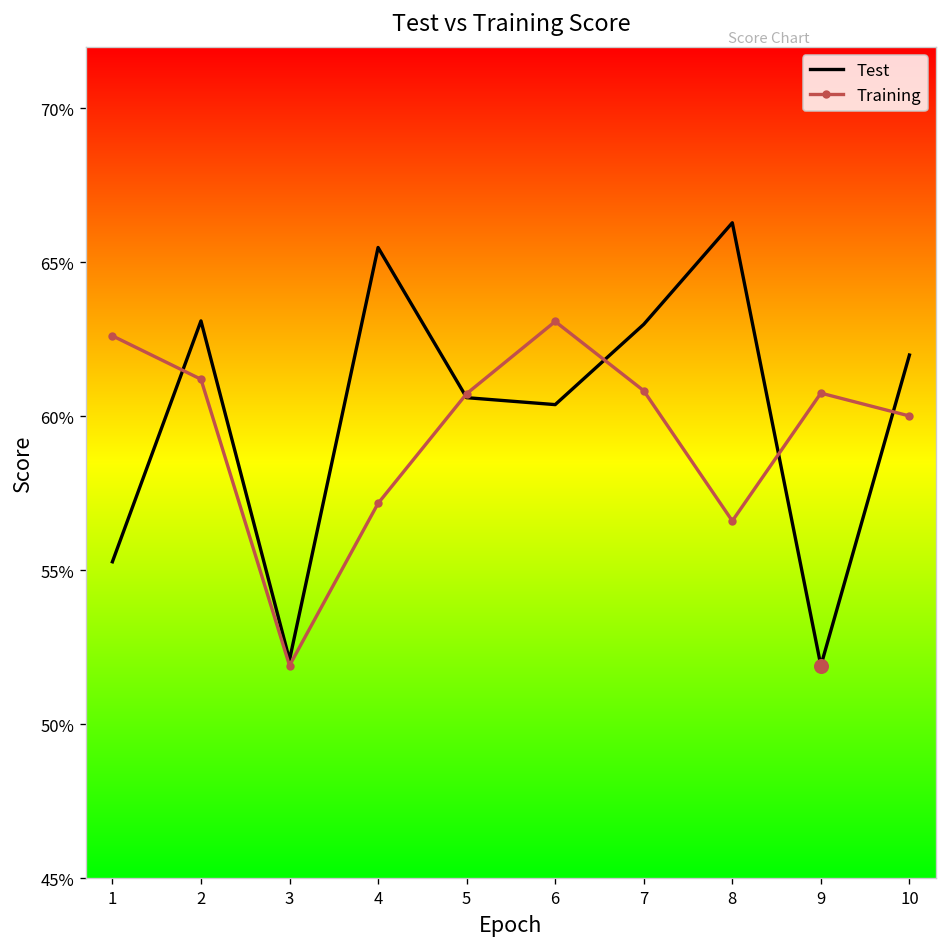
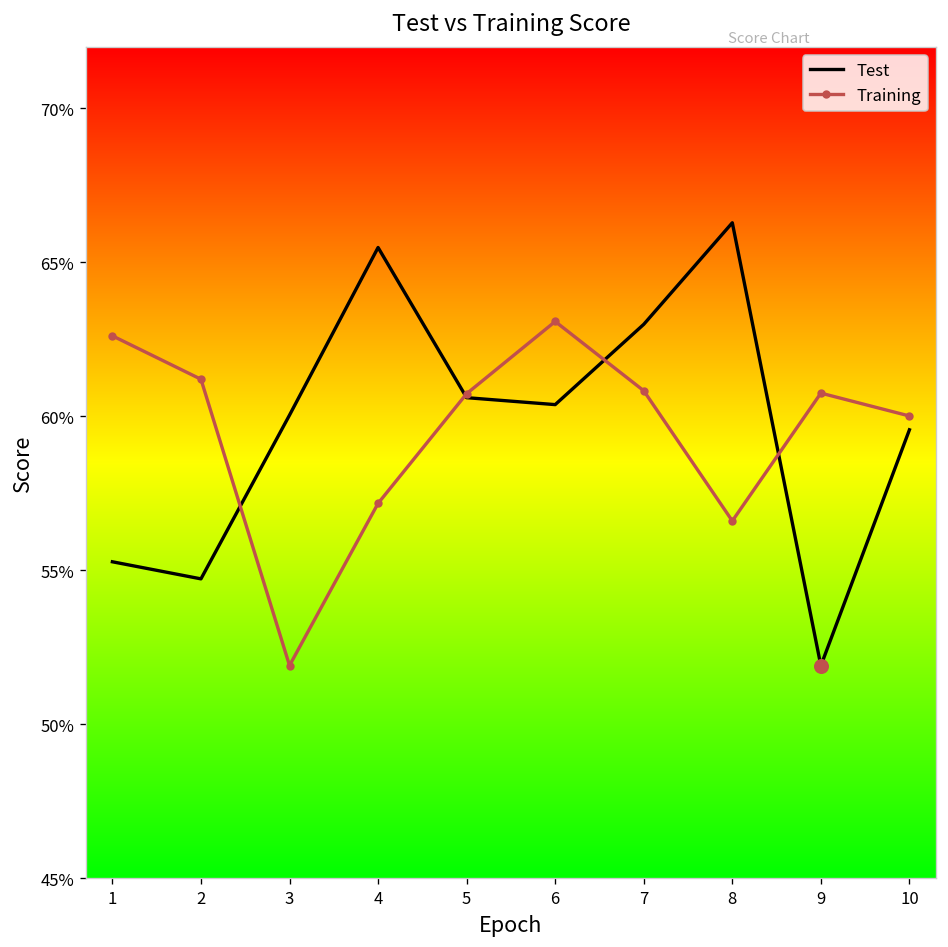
Test, 2: 63.1% -> 54.7%
Test, 3: 52.1% -> 60.0%
Test, 10: 62.0% -> 59.6%
